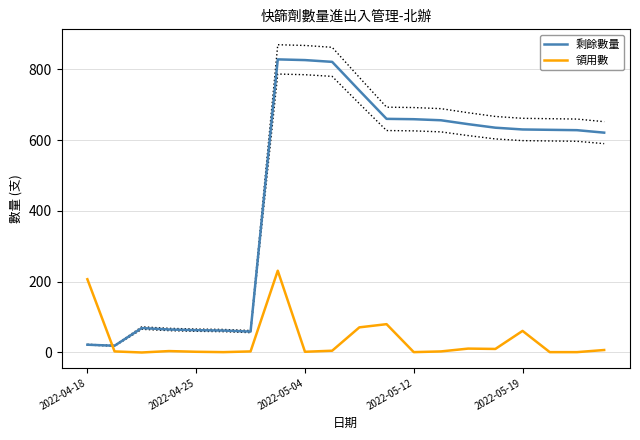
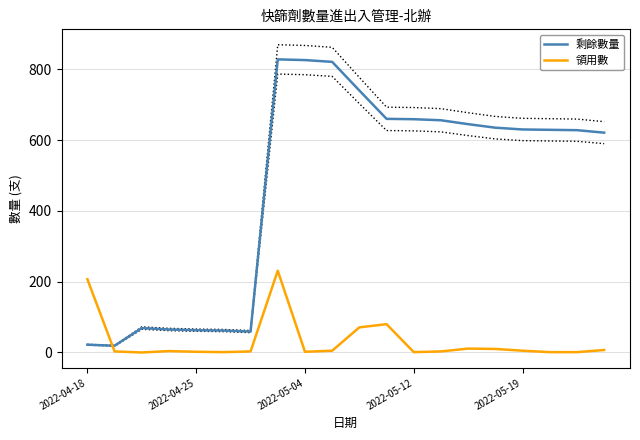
領用數, 2022-05-19: 60 -> 10
